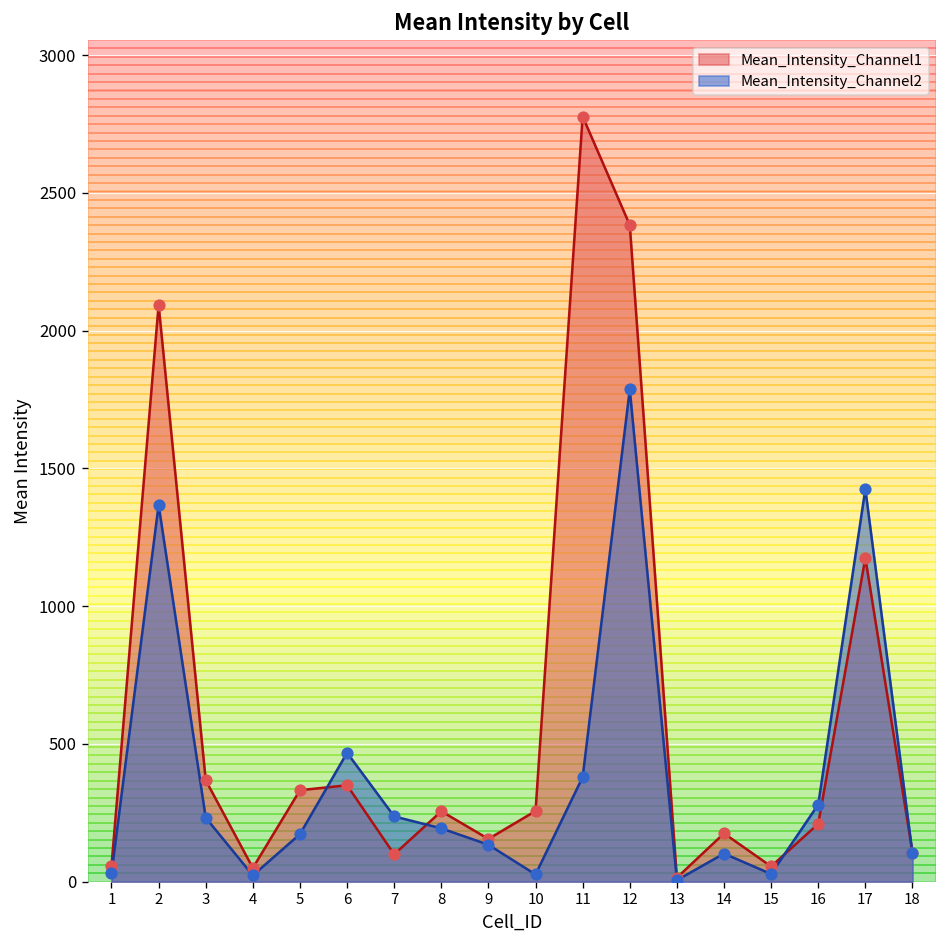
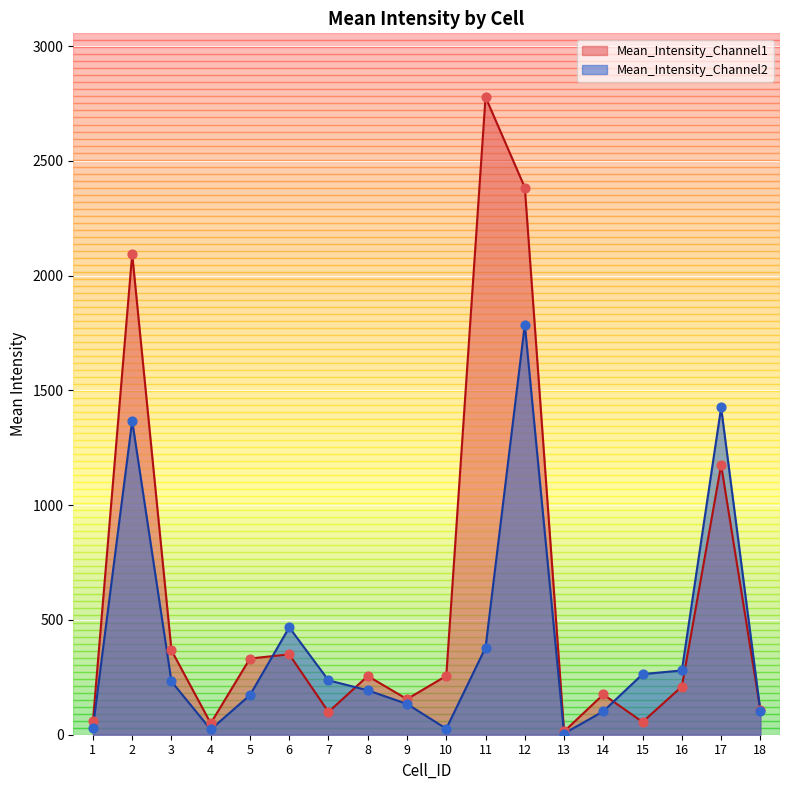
Mean_Intensity_Channel2, 15: 30 -> 260
